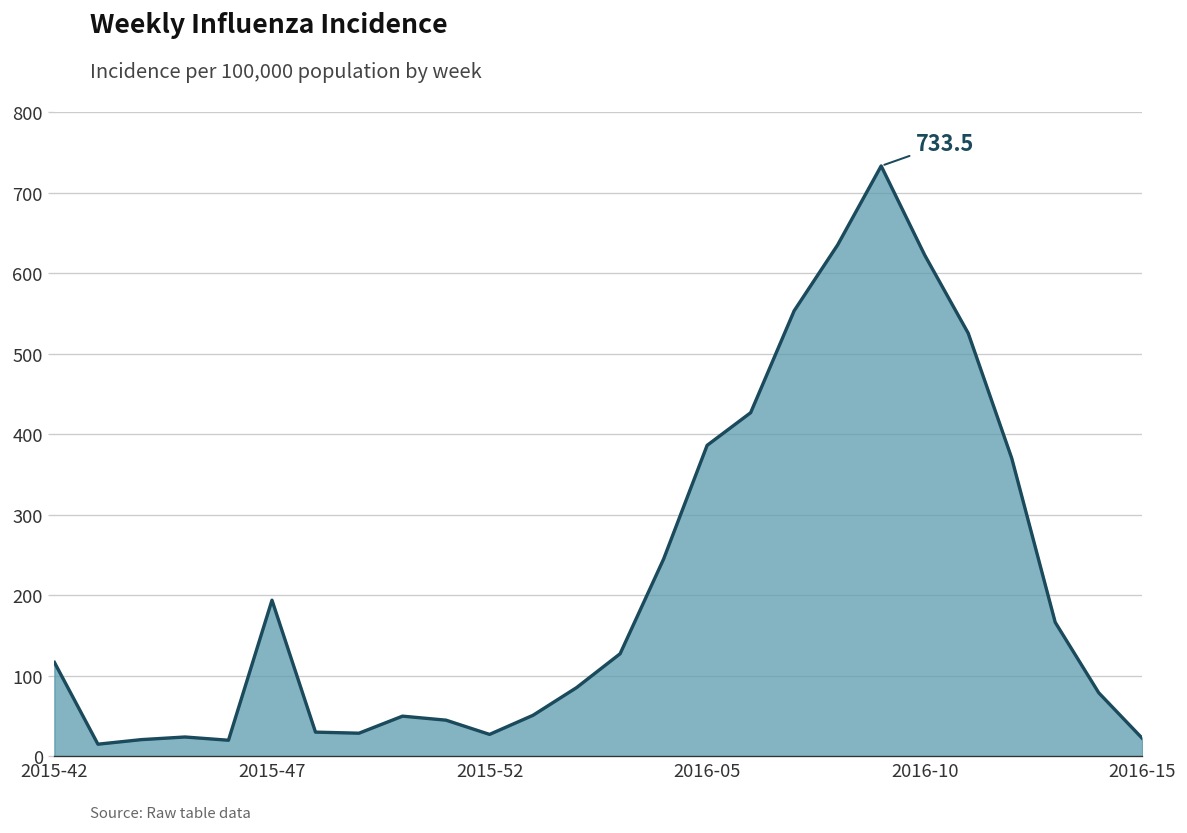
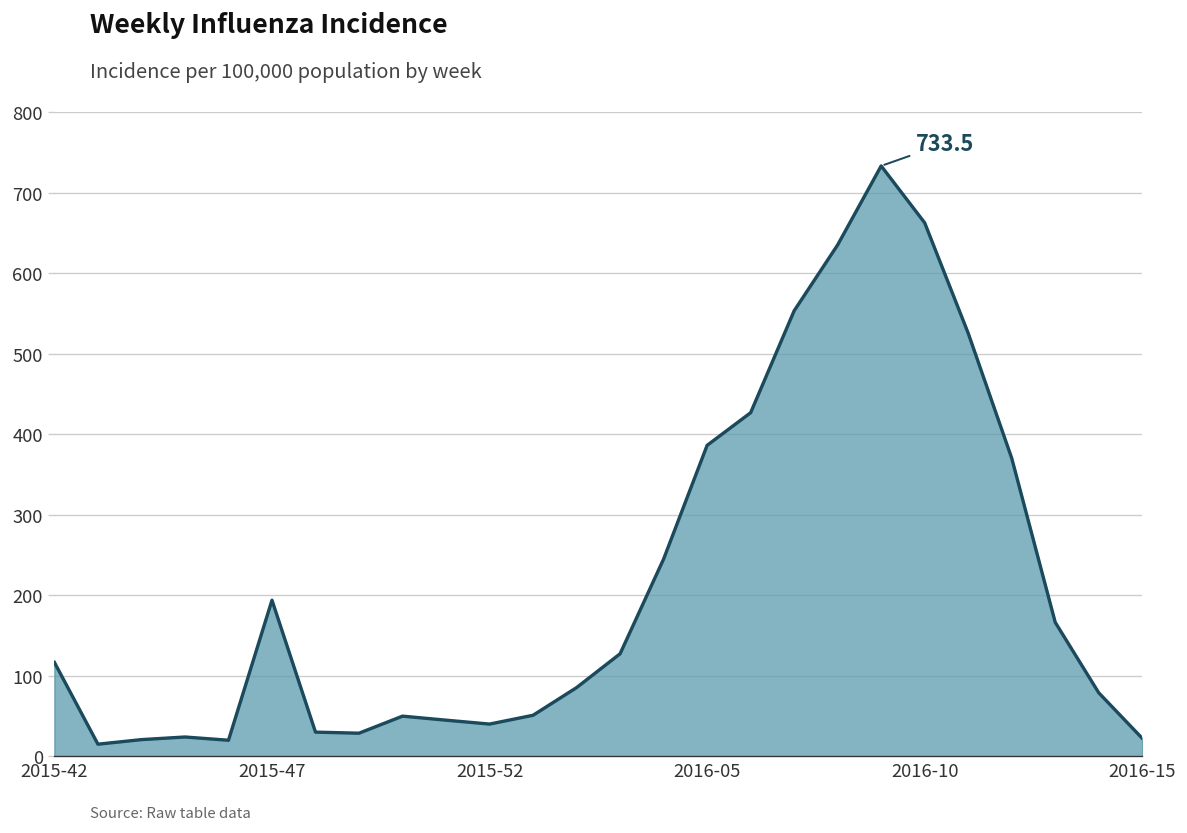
2015-52: 30 -> 40
2016-10: 620 -> 660
